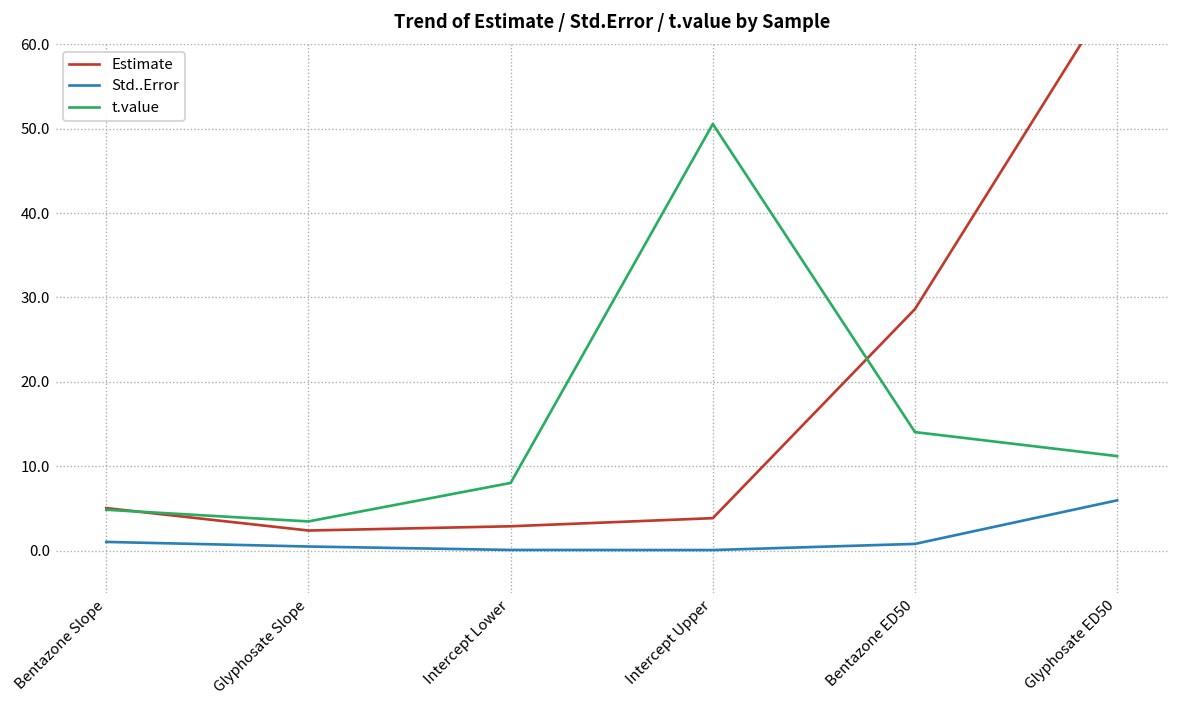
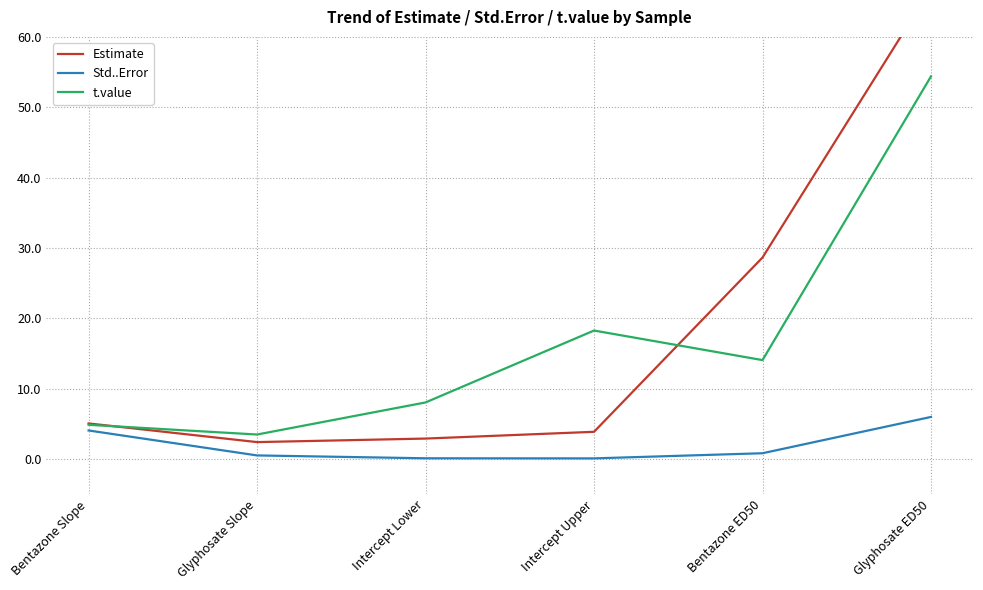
Std..Error, Bentazone Slope: 1 -> 4
t.value, Intercept Upper: 51 -> 18
t.value, Glyphosate ED50: 11 -> 54
